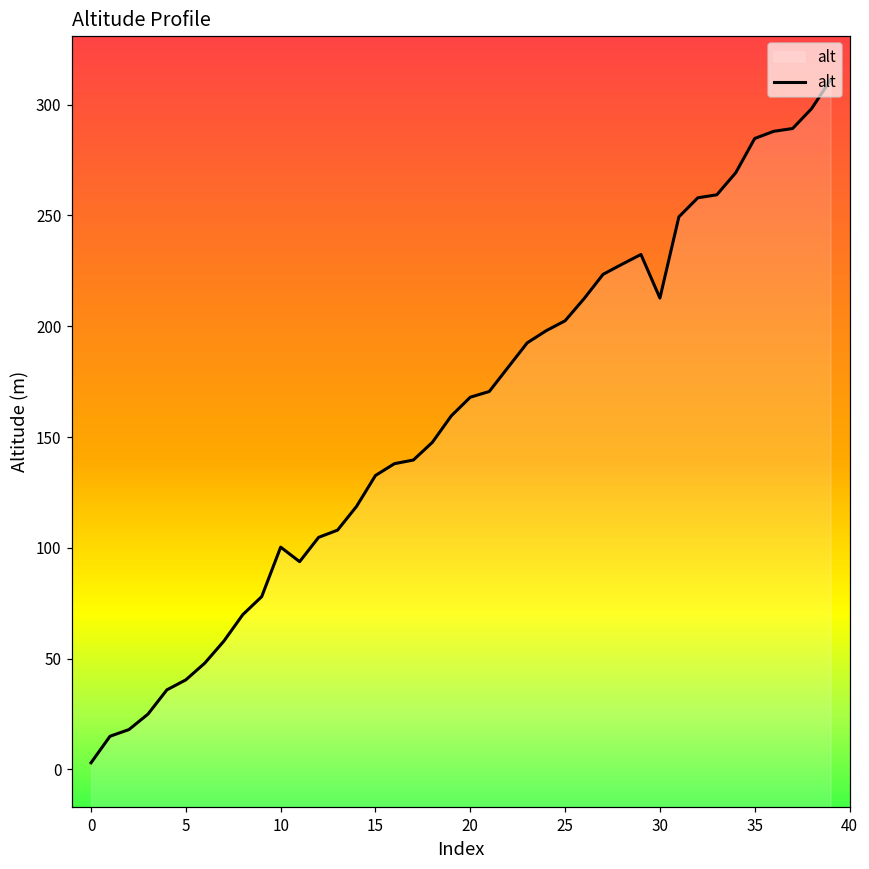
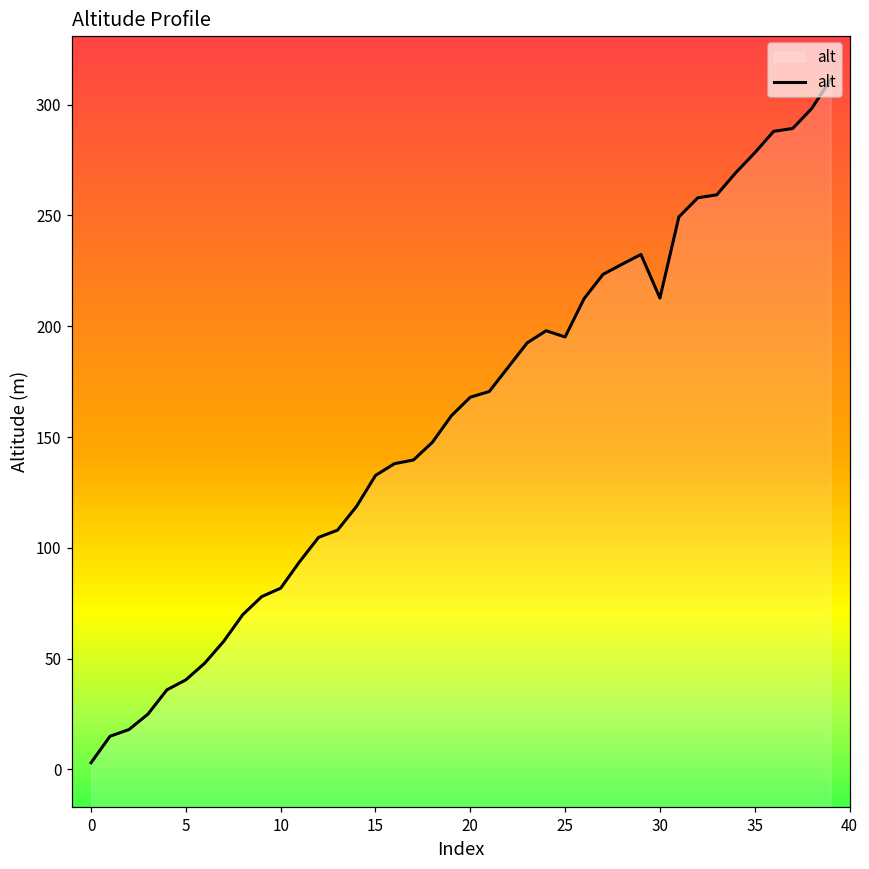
10: 100 -> 82
25: 202 -> 195
35: 285 -> 278
